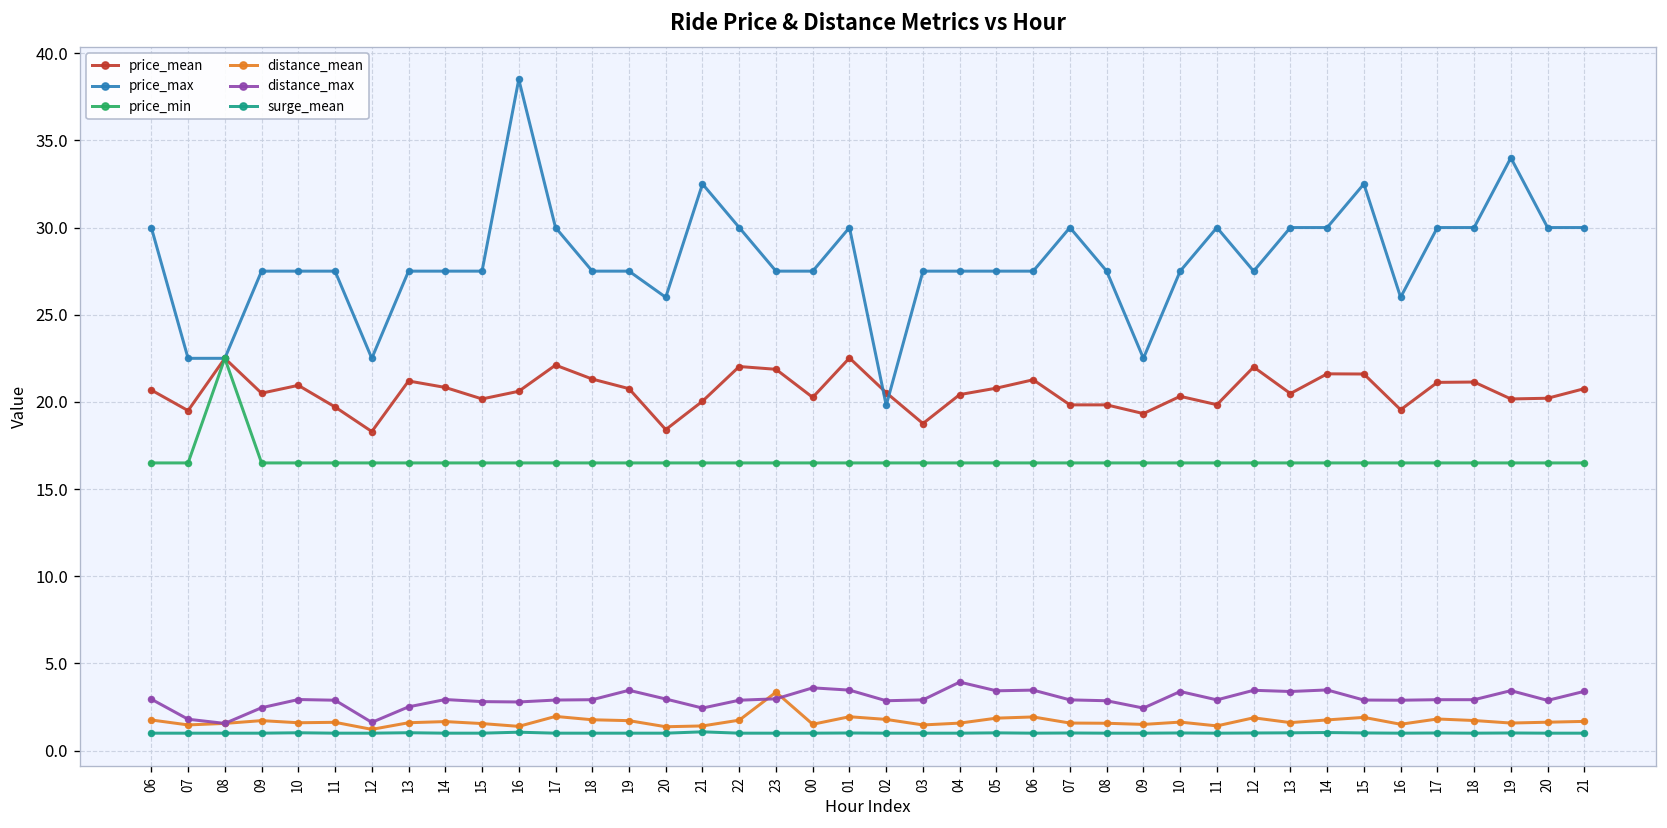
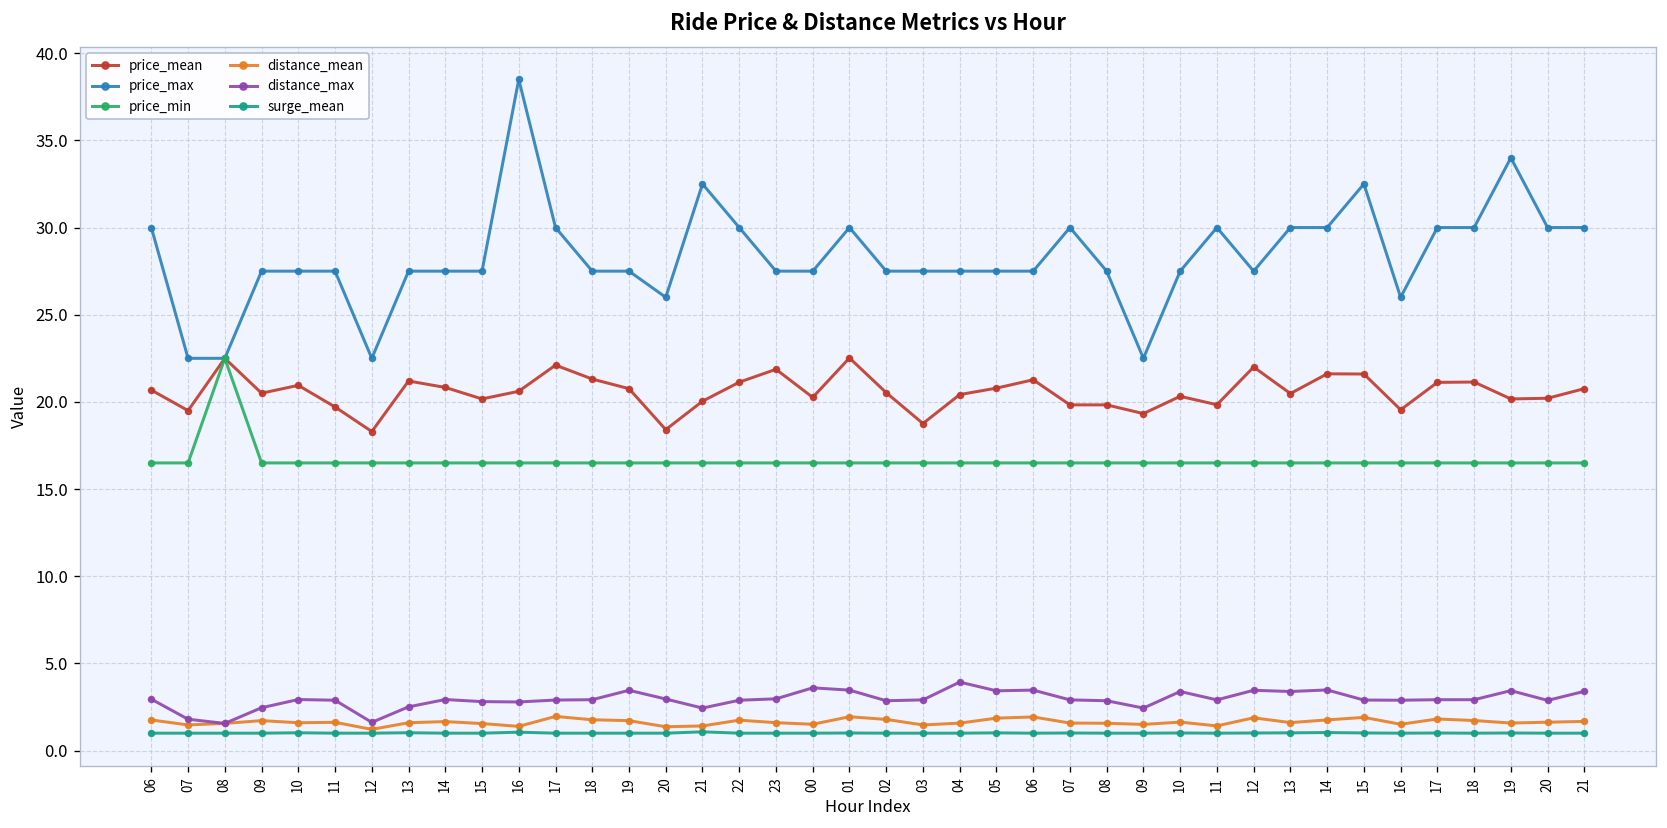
price_mean, 22: 22.0 -> 21.1
distance_mean, 23: 3.3 -> 1.6
price_max, 02: 19.8 -> 27.5
